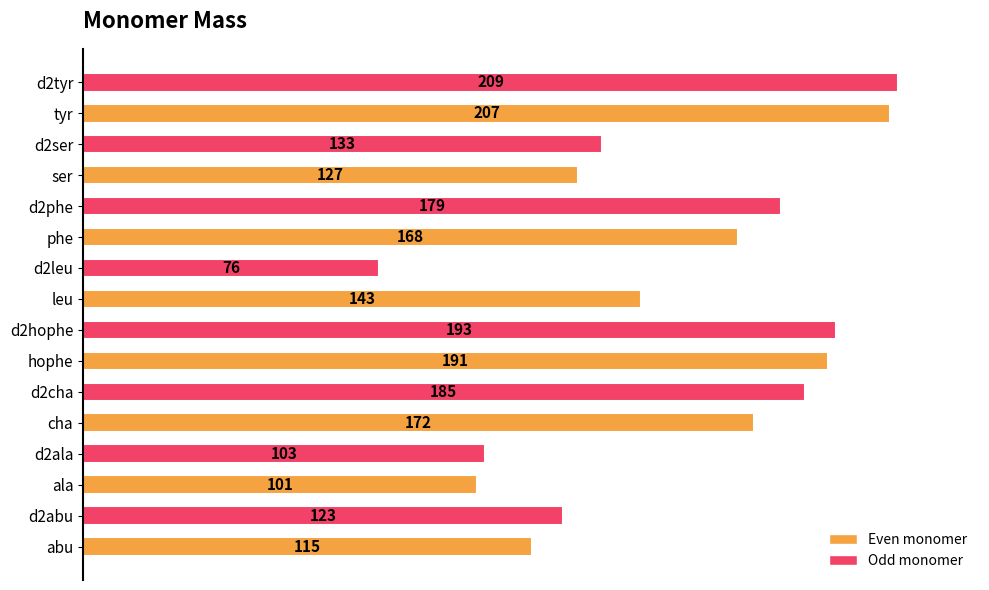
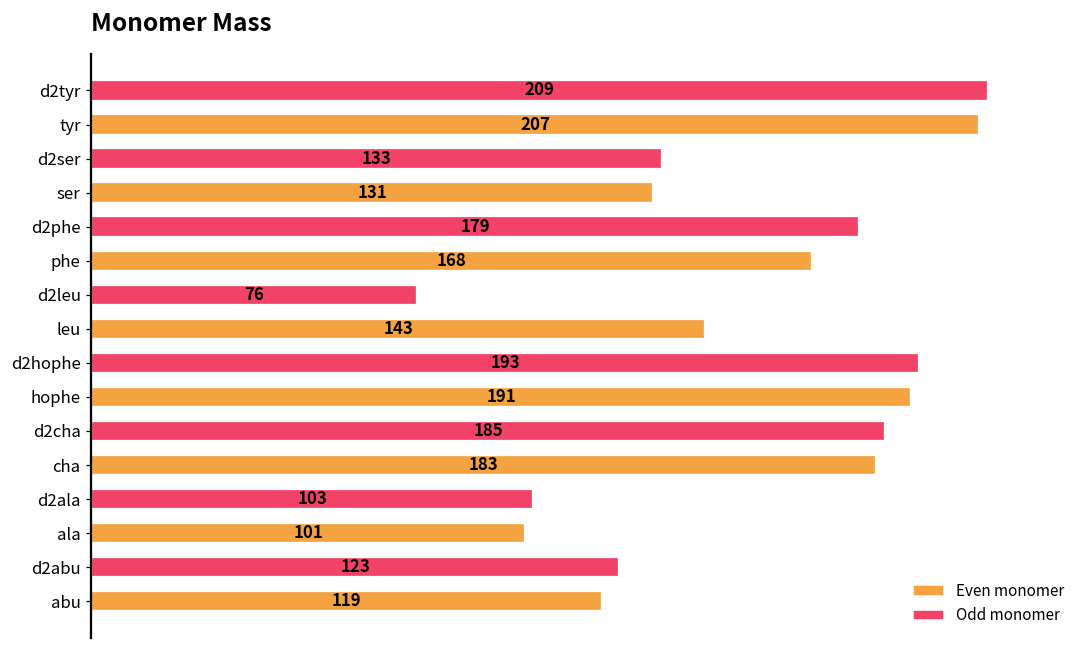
ser: 127 -> 131
cha: 172 -> 183
abu: 115 -> 119
